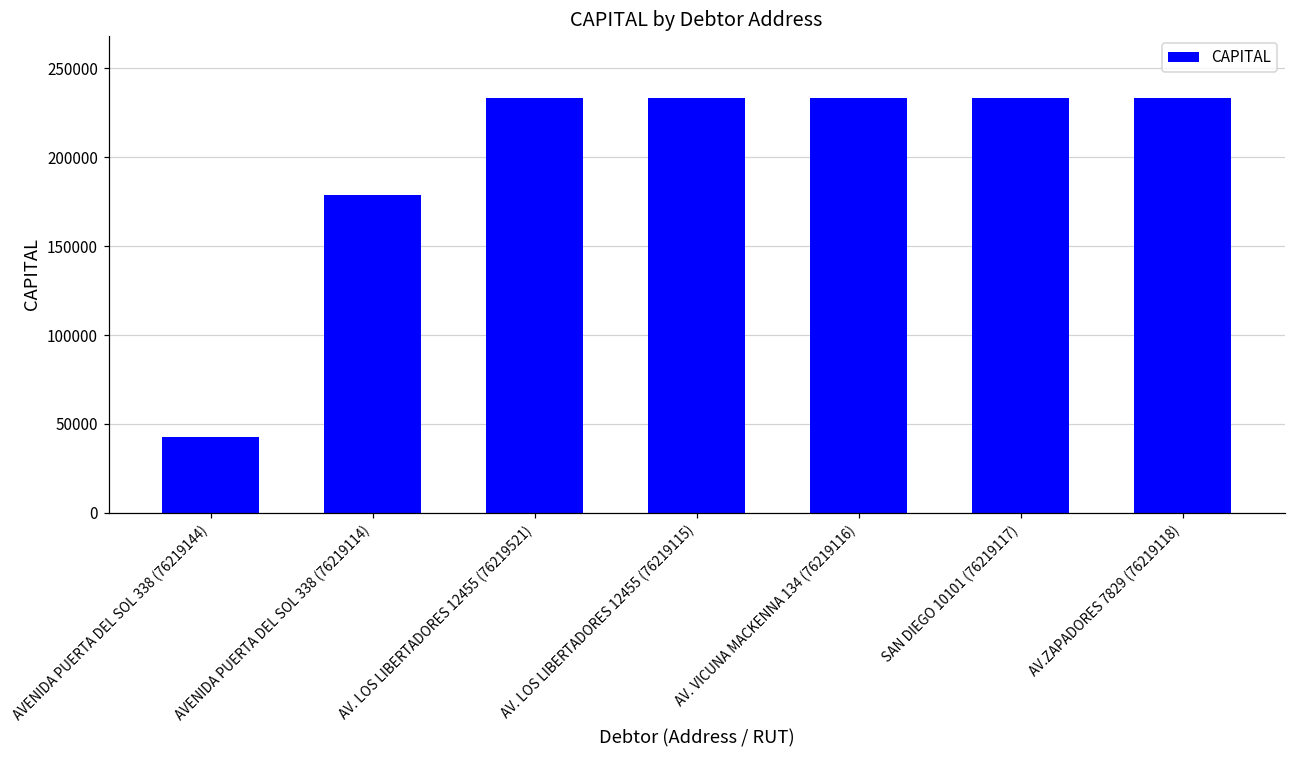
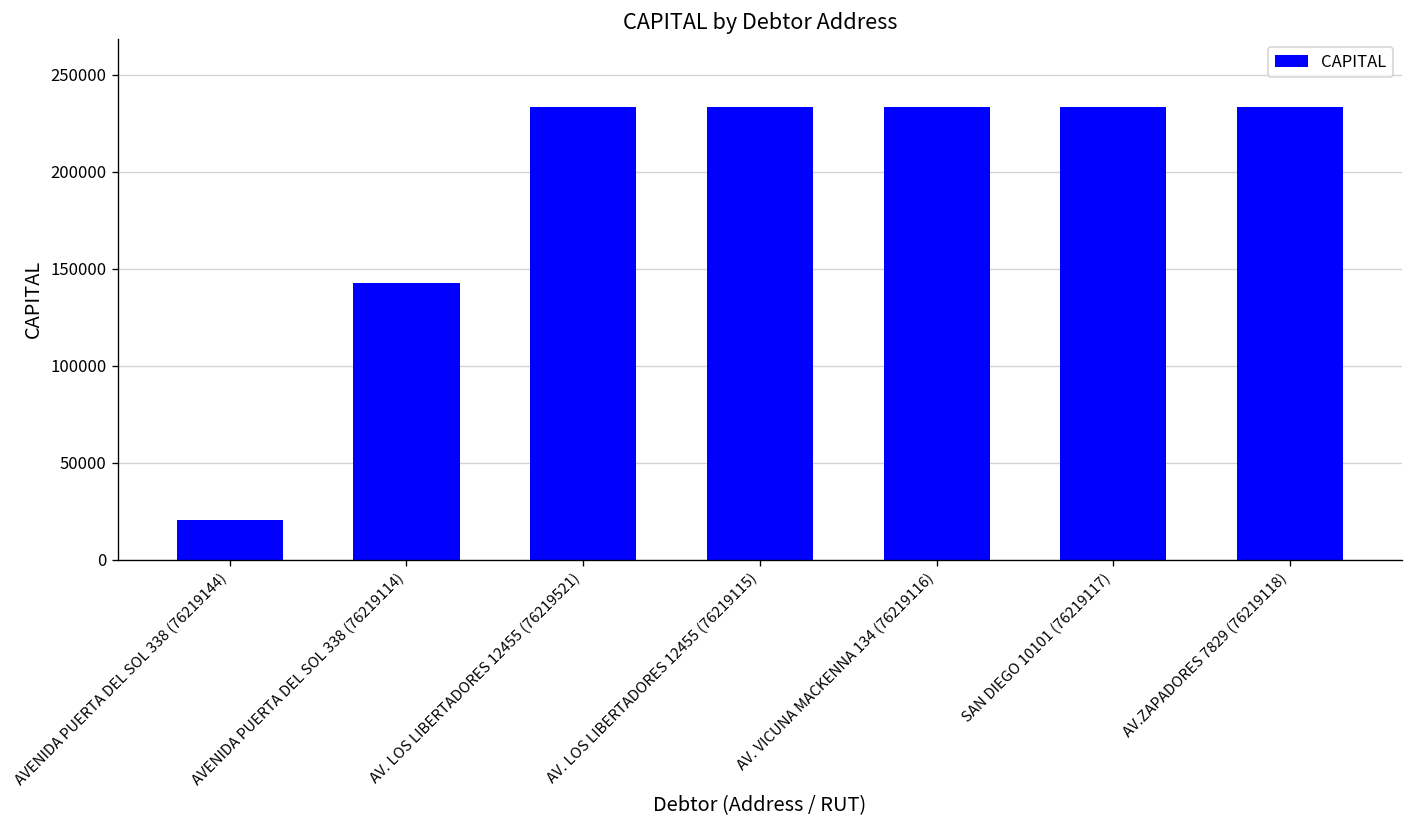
AVENIDA PUERTA DEL SOL 338 (76219144): 43000 -> 20000
AVENIDA PUERTA DEL SOL 338 (76219114): 179000 -> 143000
